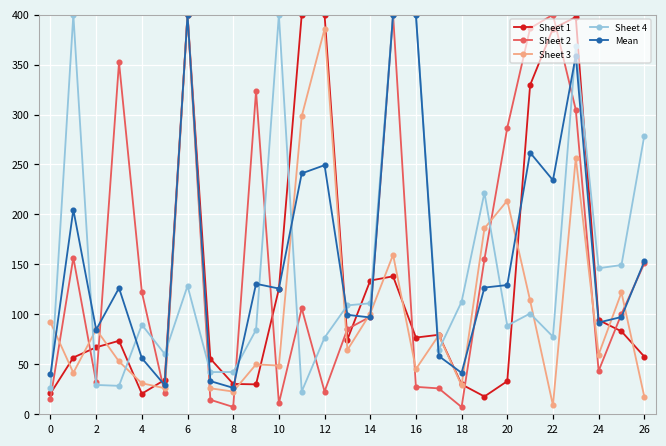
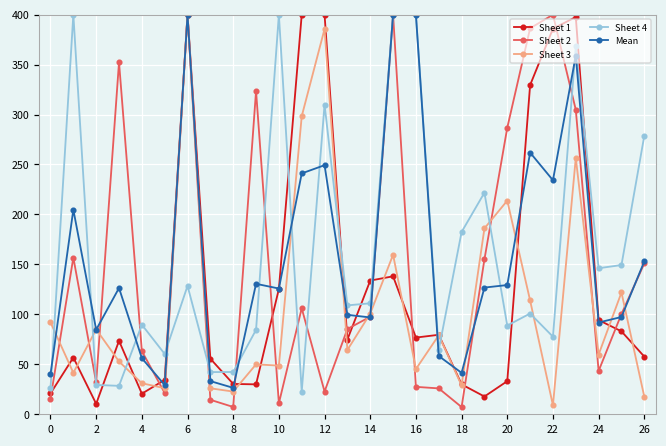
Sheet 1, 2: 70 -> 10
Sheet 2, 4: 120 -> 60
Sheet 4, 12: 80 -> 310
Sheet 4, 18: 110 -> 180
